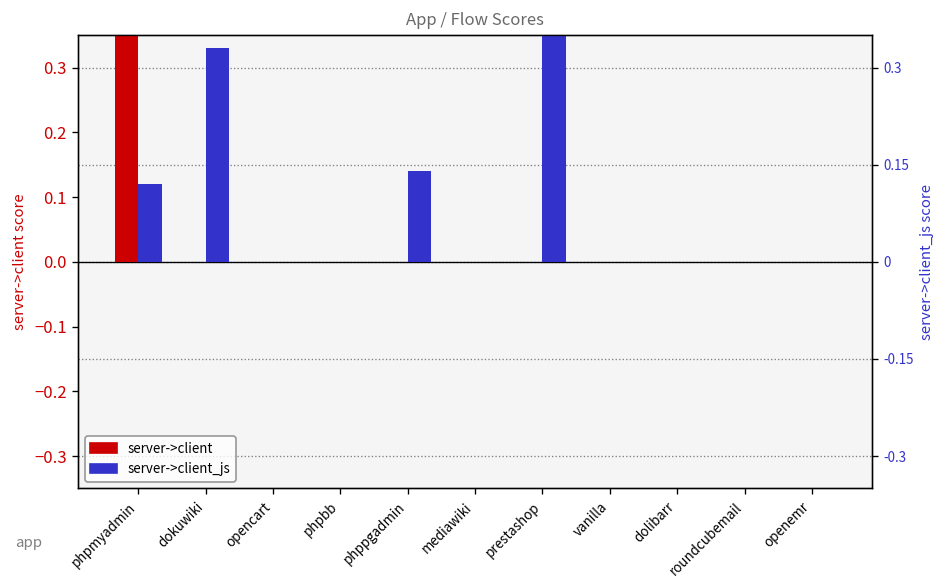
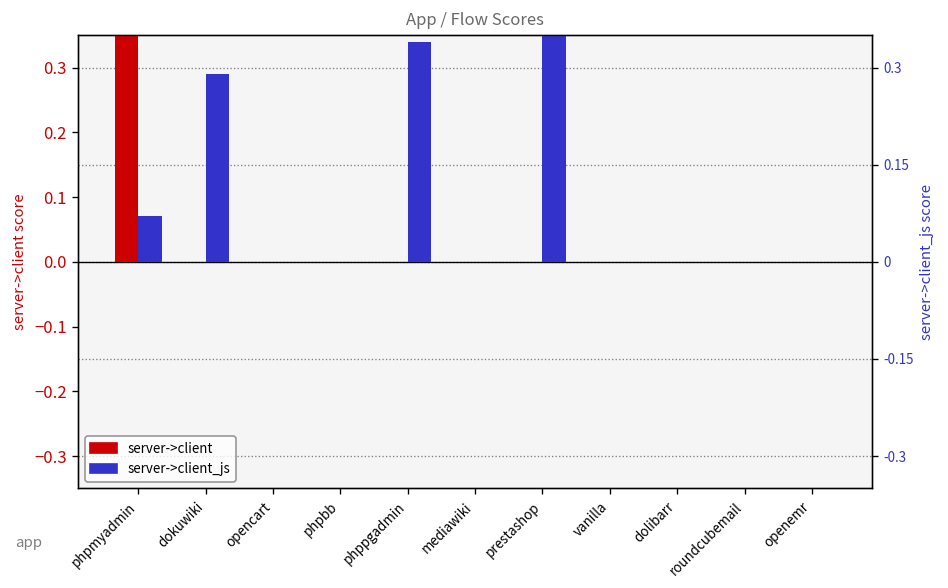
server->client_js, phpmyadmin: 0.12 -> 0.07
server->client_js, dokuwiki: 0.33 -> 0.29
server->client_js, phppgadmin: 0.14 -> 0.34
